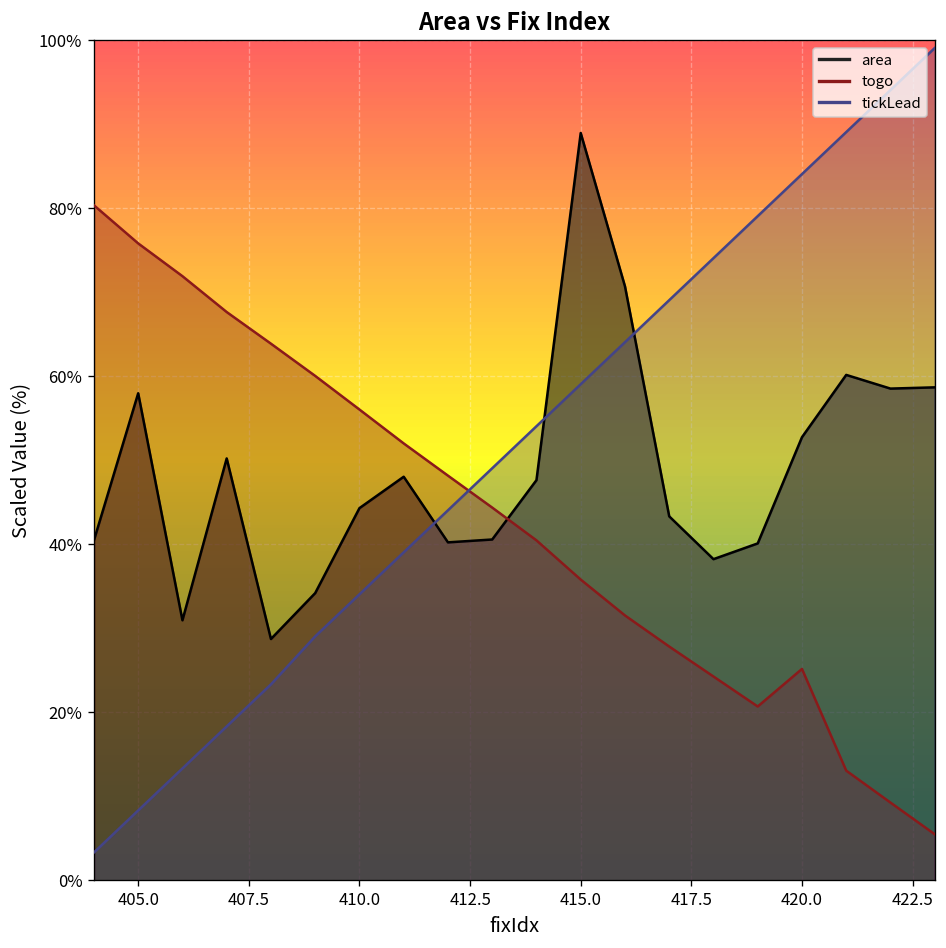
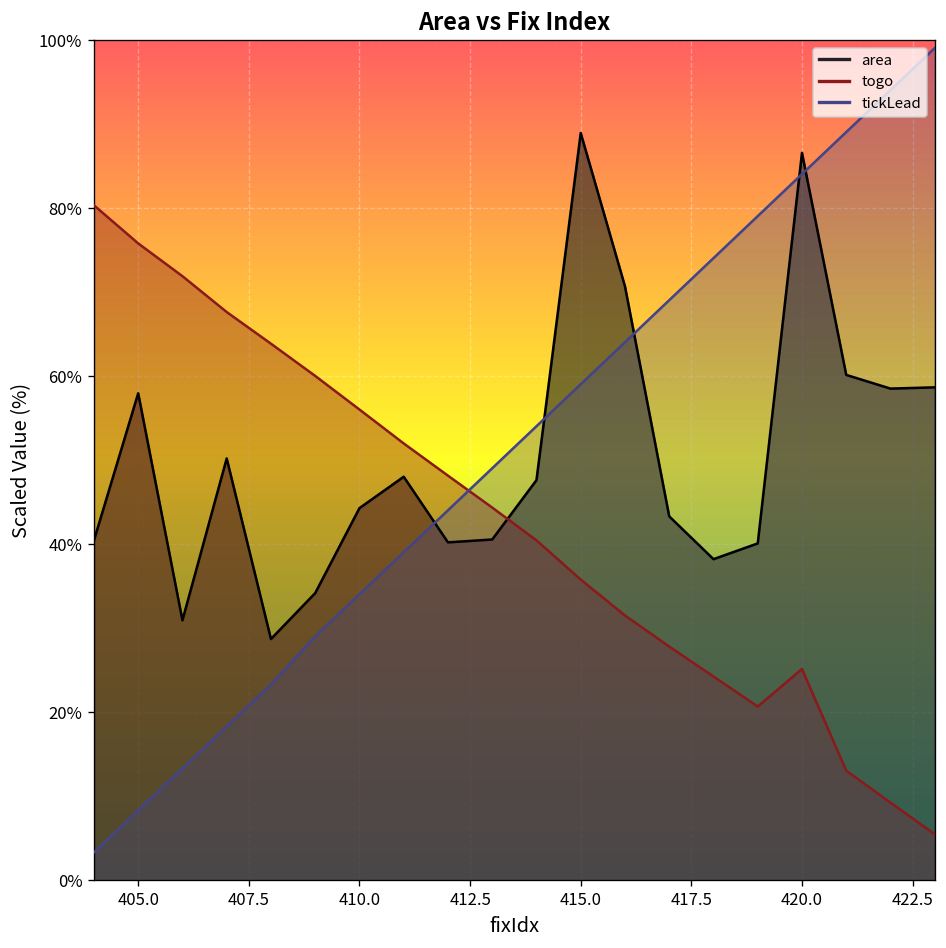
area, 420.0: 53% -> 87%
